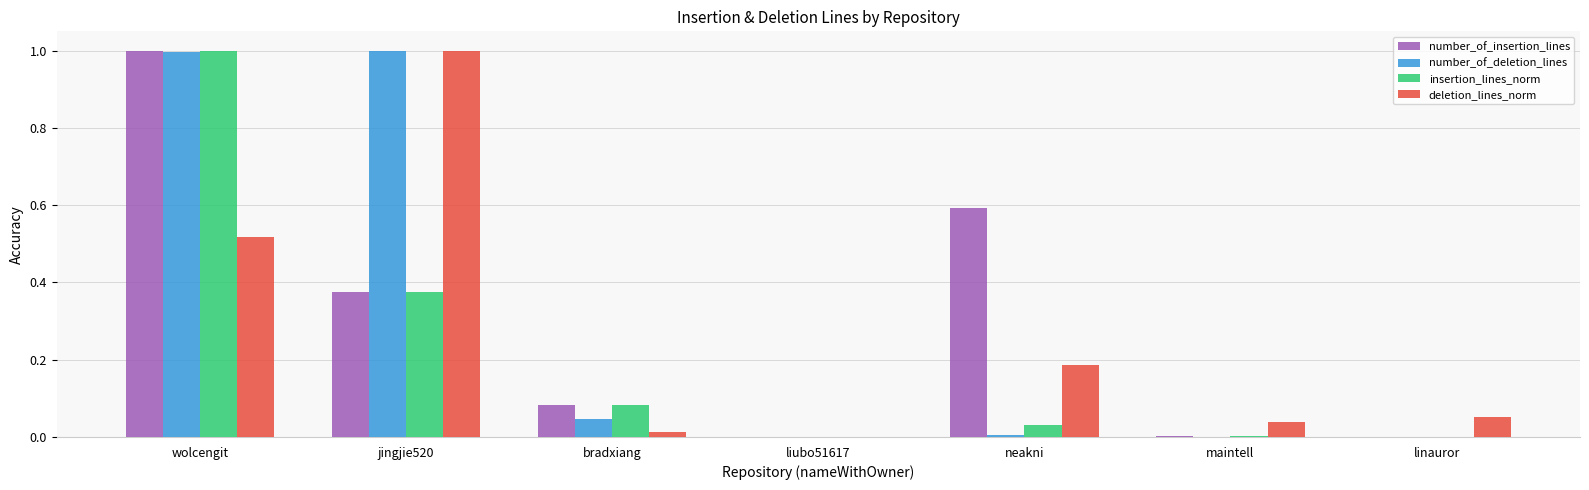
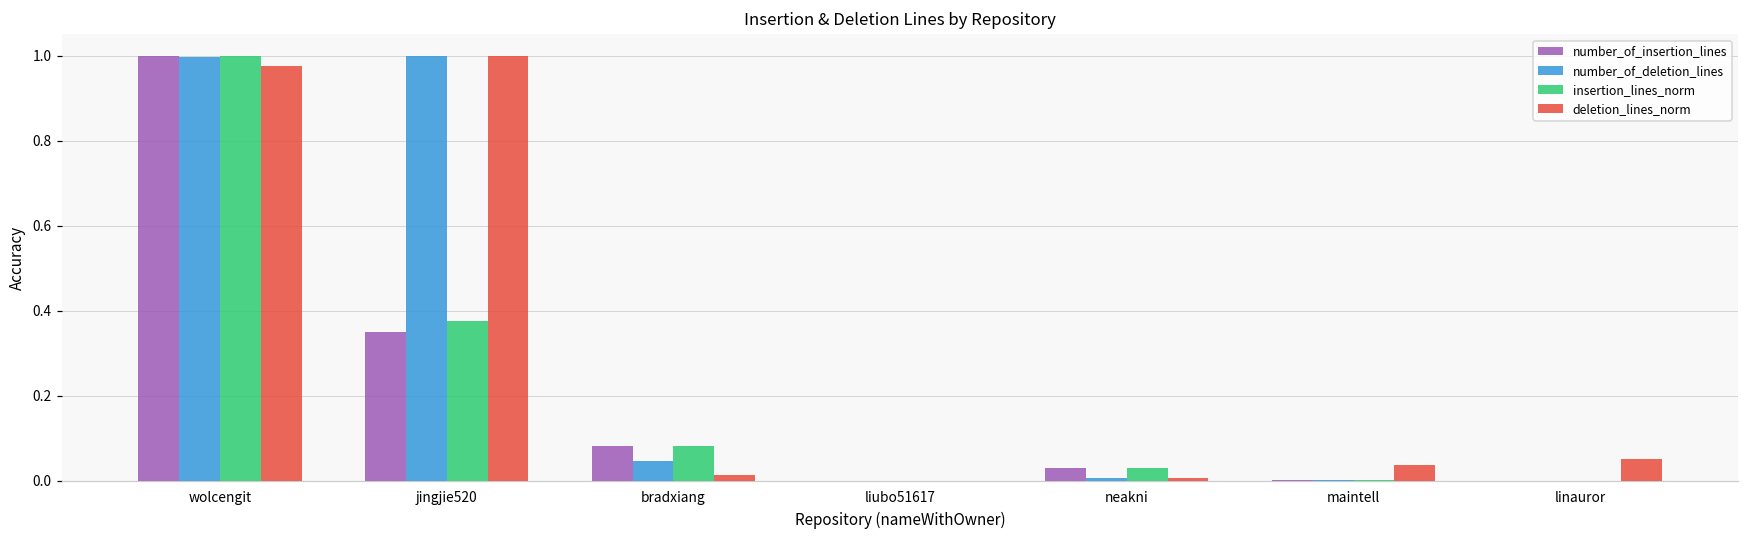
deletion_lines_norm, wolcengit: 0.52 -> 0.98
number_of_insertion_lines, jingjie520: 0.38 -> 0.35
number_of_insertion_lines, neakni: 0.59 -> 0.03
deletion_lines_norm, neakni: 0.19 -> 0.01
